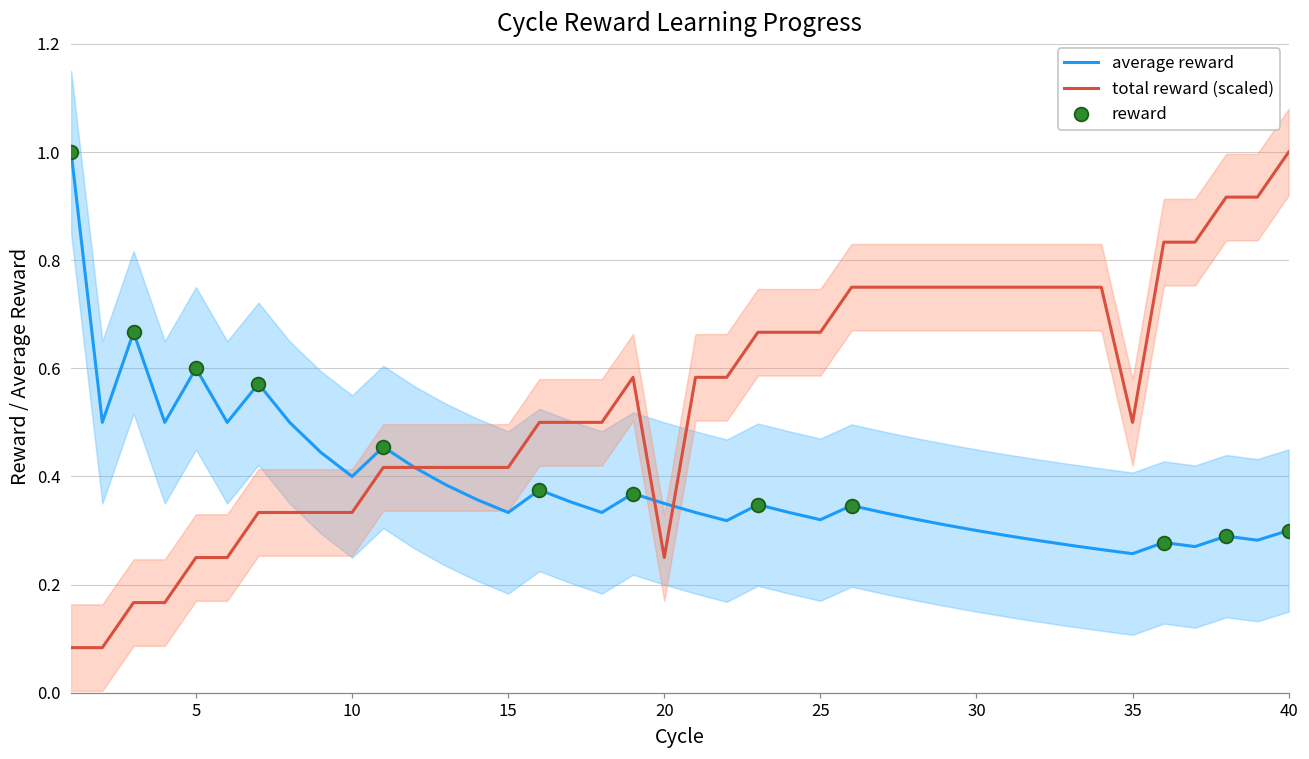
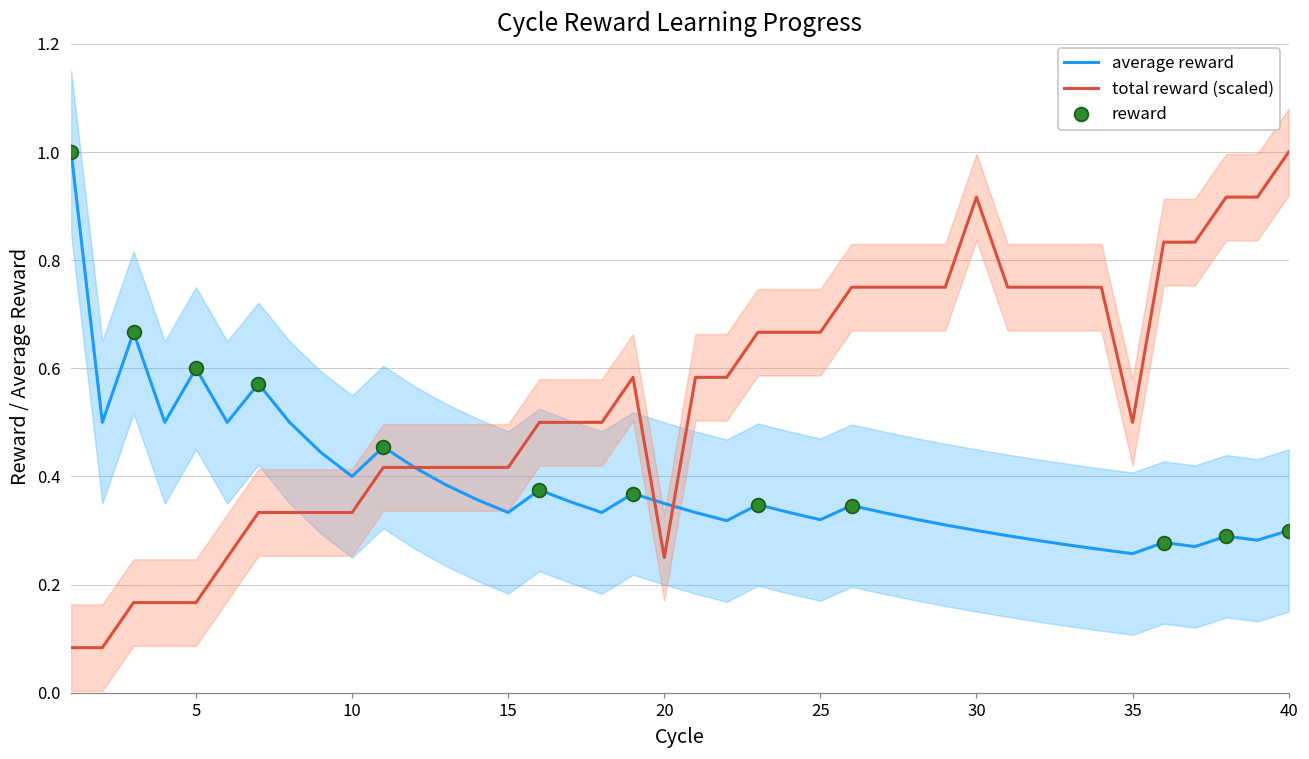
total reward (scaled), 5: 0.25 -> 0.17
total reward (scaled), 30: 0.75 -> 0.92
